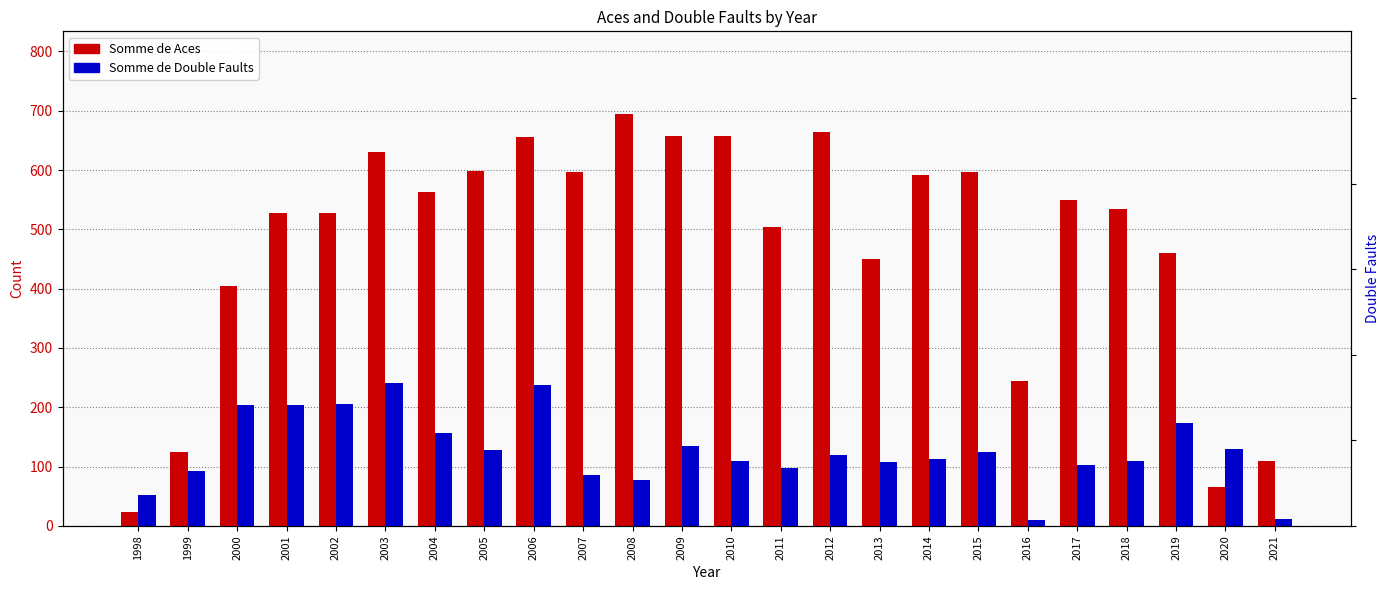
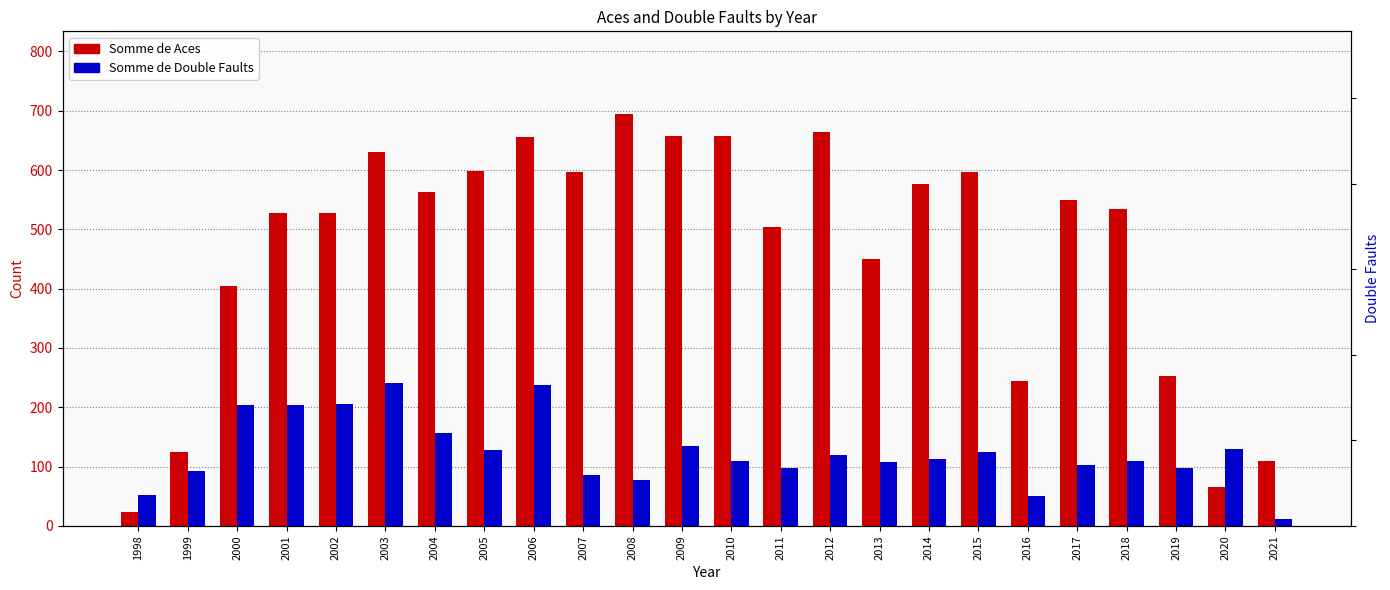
Somme de Aces, 2014: 590 -> 580
Somme de Double Faults, 2016: 10 -> 50
Somme de Aces, 2019: 460 -> 250
Somme de Double Faults, 2019: 170 -> 100
